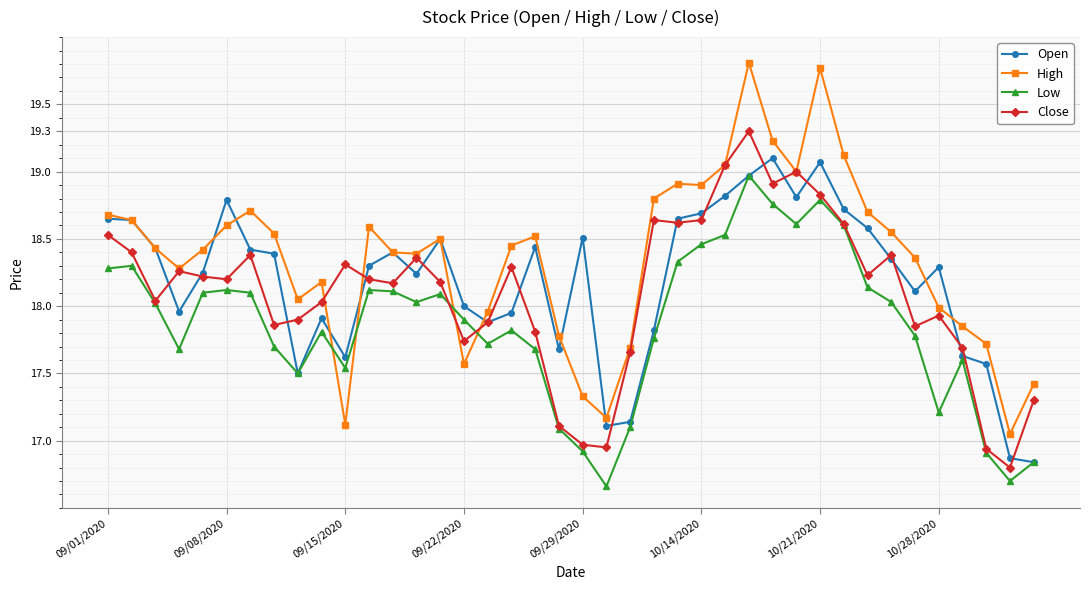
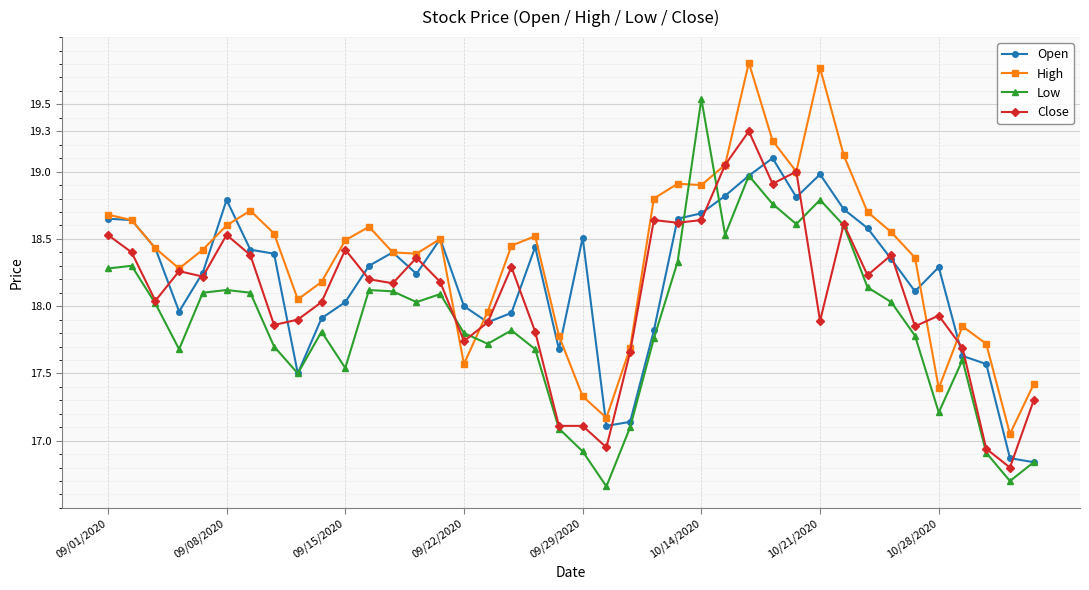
Close, 09/08/2020: 18.20 -> 18.53
Open, 09/15/2020: 17.62 -> 18.03
High, 09/15/2020: 17.12 -> 18.49
Close, 09/15/2020: 18.31 -> 18.42
Low, 09/22/2020: 17.9 -> 17.8
Close, 09/29/2020: 16.97 -> 17.11
Low, 10/14/2020: 18.46 -> 19.54
Open, 10/21/2020: 19.07 -> 18.98
Close, 10/21/2020: 18.83 -> 17.89
High, 10/28/2020: 17.99 -> 17.39
